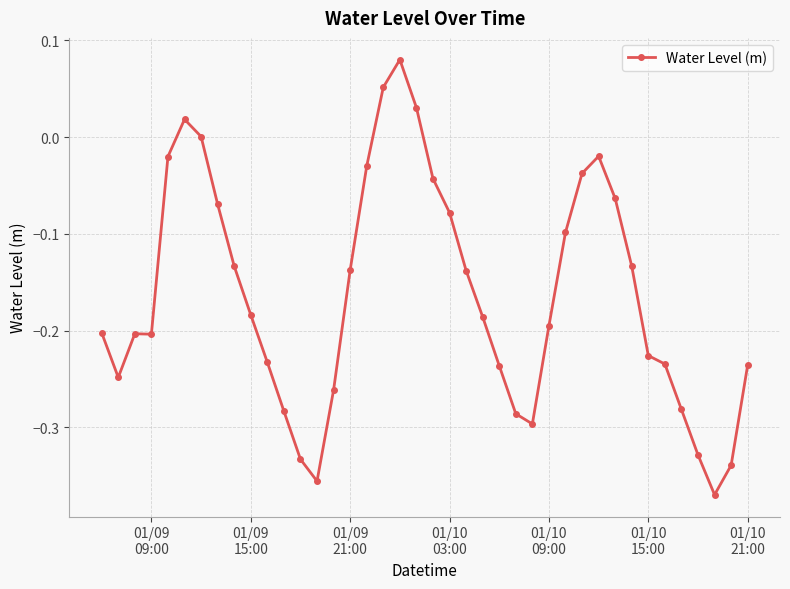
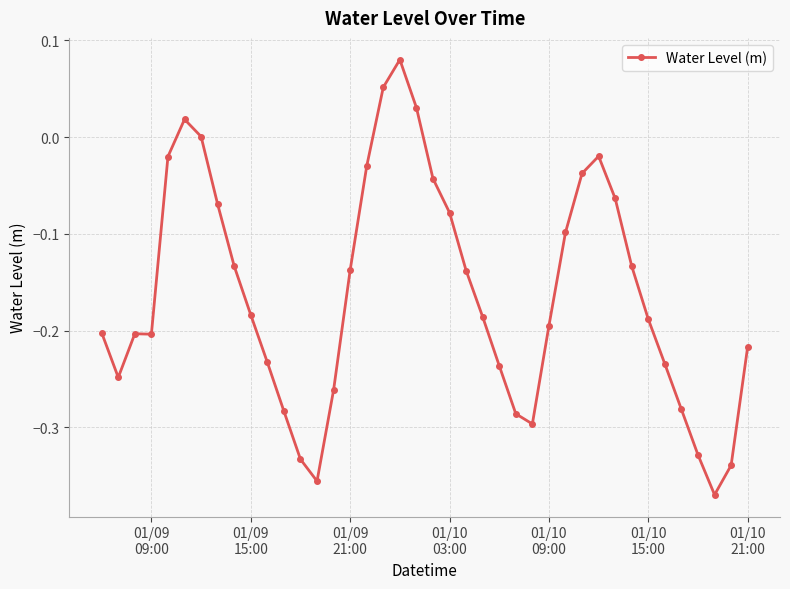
01/10 15:00: -0.23 -> -0.19
01/10 21:00: -0.24 -> -0.22
